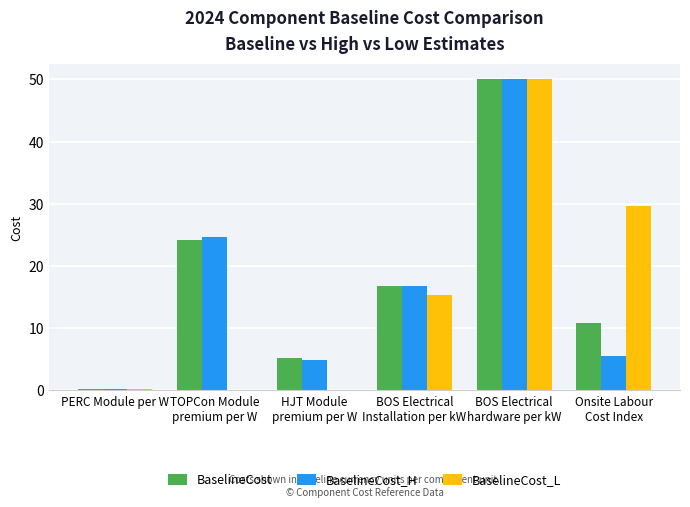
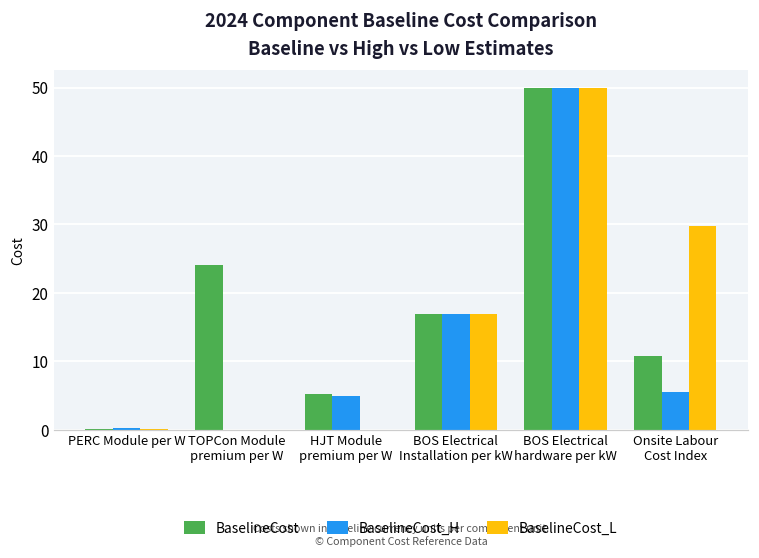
BaselineCost_H, TOPCon Module premium per W: 25 -> 0
BaselineCost_L, BOS Electrical Installation per kW: 15 -> 17
